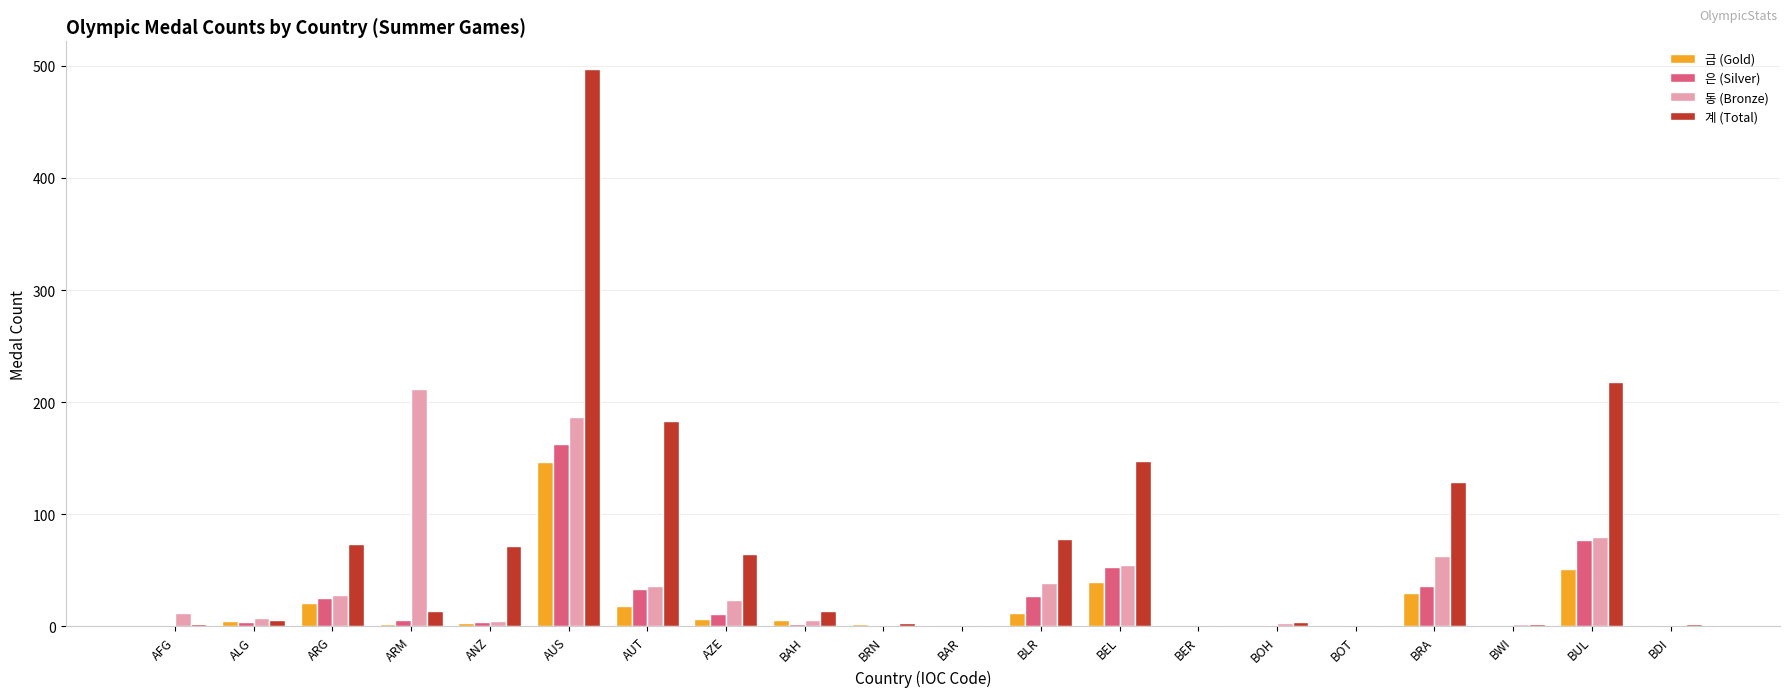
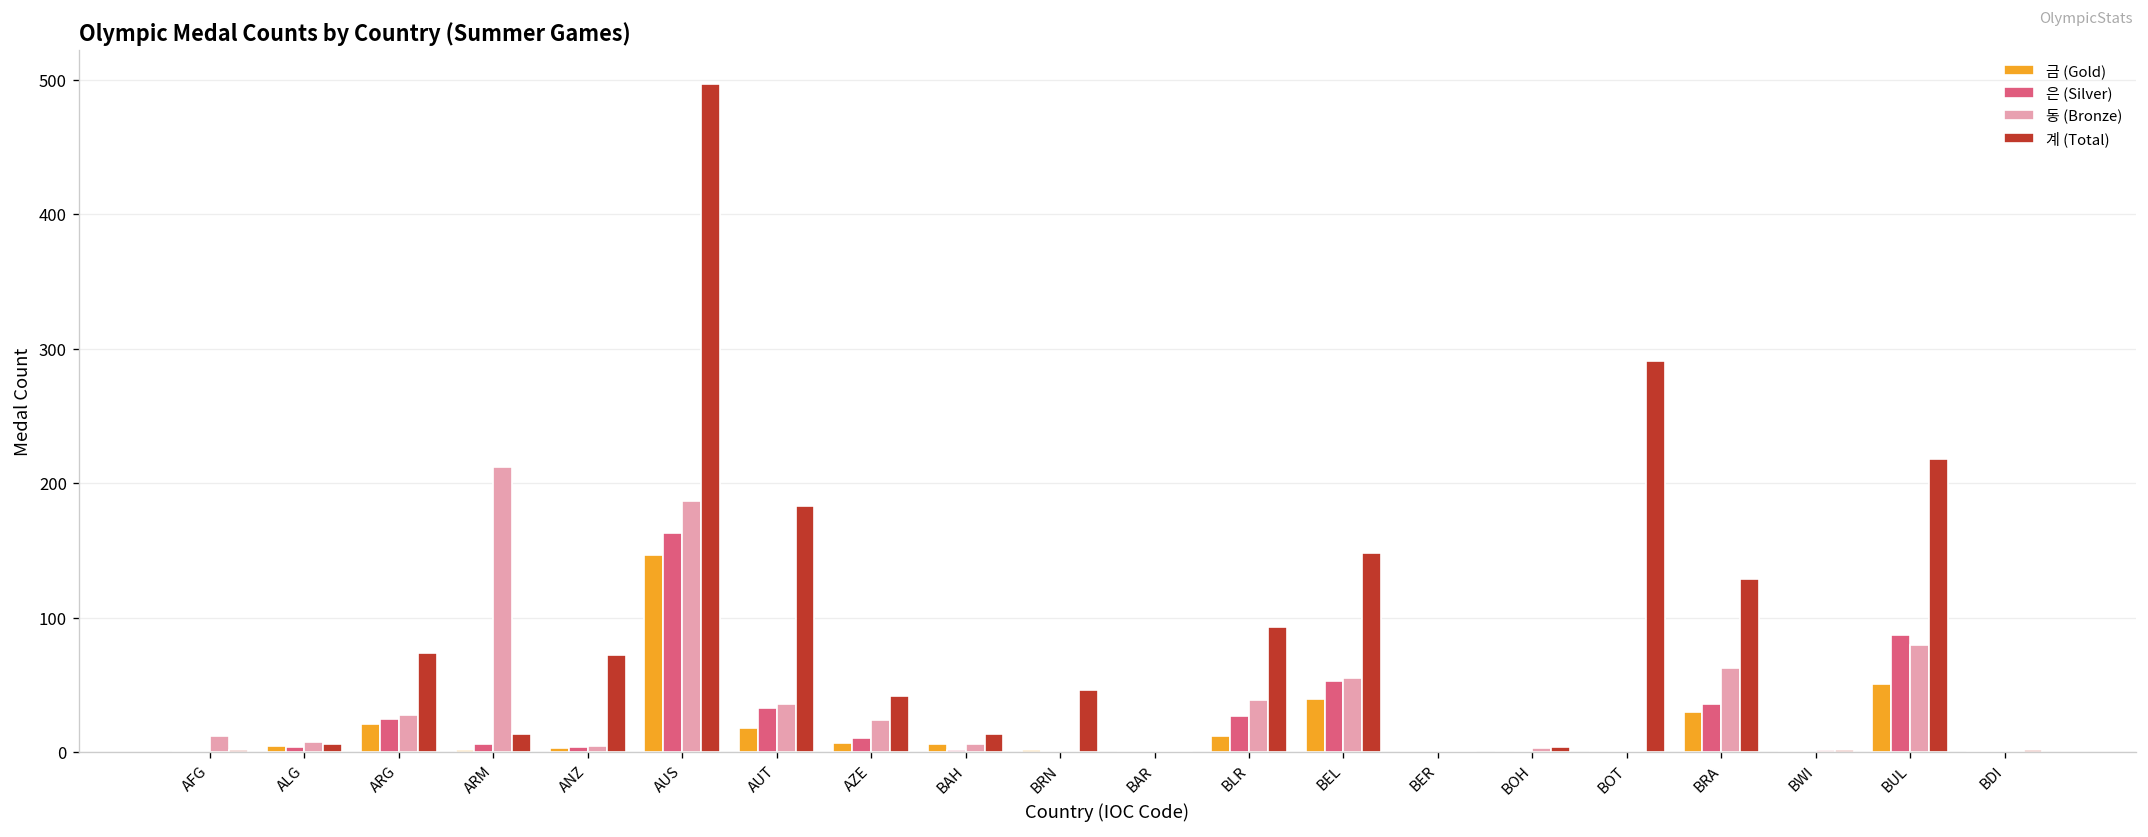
계 (Total), AZE: 65 -> 42
계 (Total), BRN: 3 -> 46
계 (Total), BLR: 78 -> 93
계 (Total), BOT: 1 -> 291
은 (Silver), BUL: 77 -> 87
